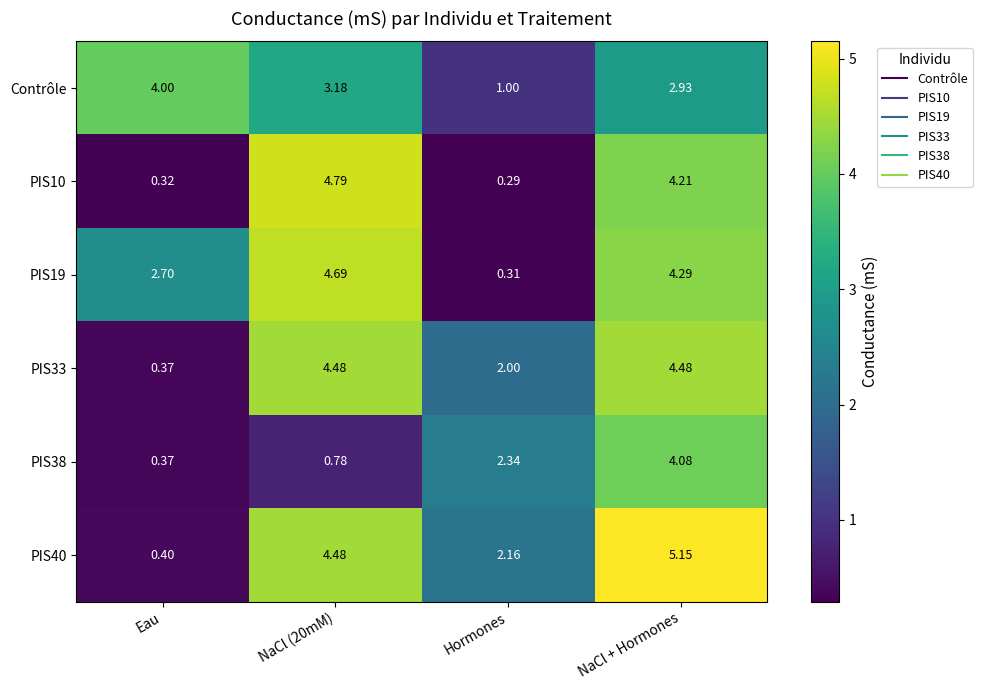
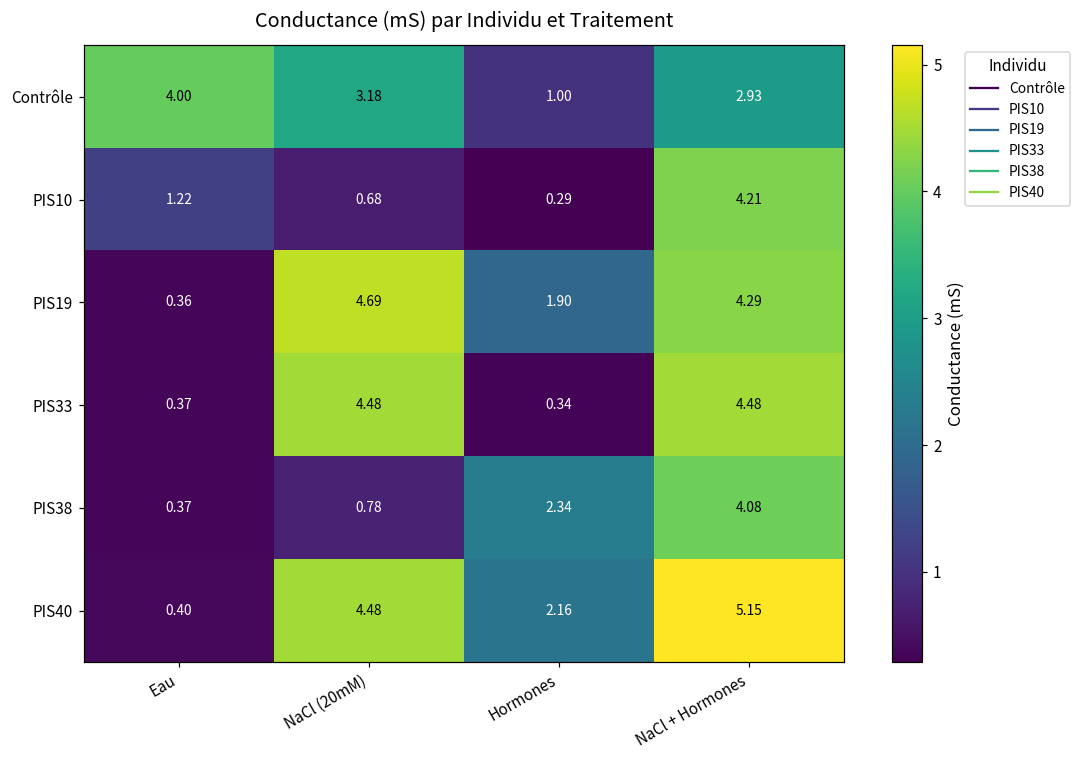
PIS10, Eau: 0.32 -> 1.22
PIS10, NaCl (20mM): 4.79 -> 0.68
PIS19, Eau: 2.70 -> 0.36
PIS19, Hormones: 0.31 -> 1.90
PIS33, Hormones: 2.00 -> 0.34
